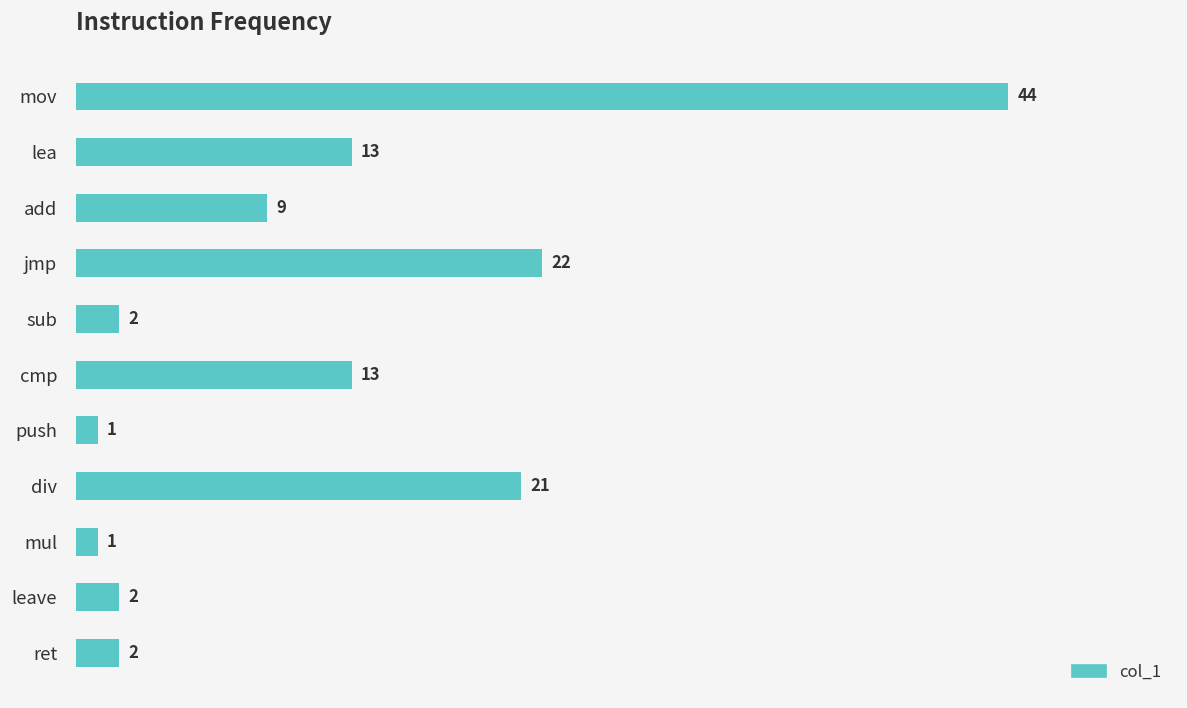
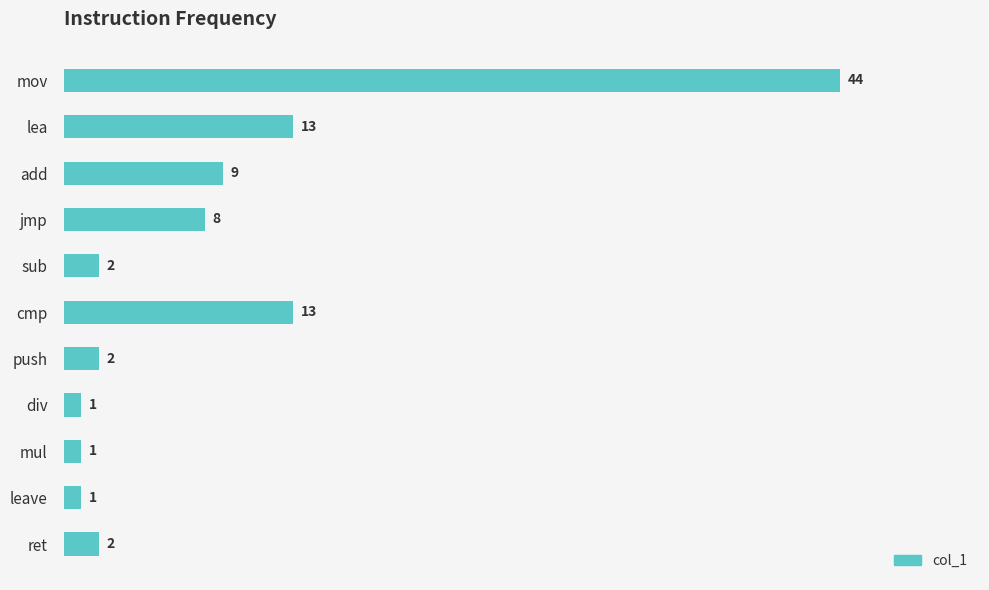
jmp: 22 -> 8
push: 1 -> 2
div: 21 -> 1
leave: 2 -> 1
